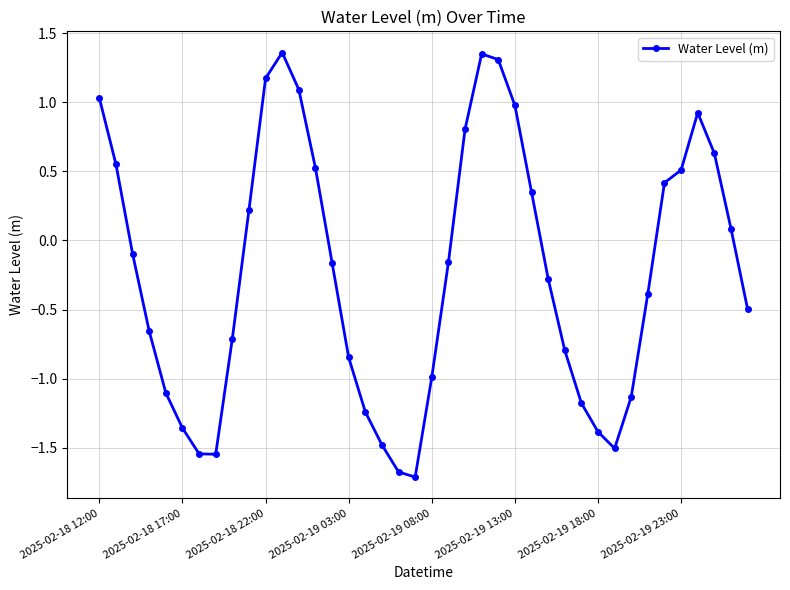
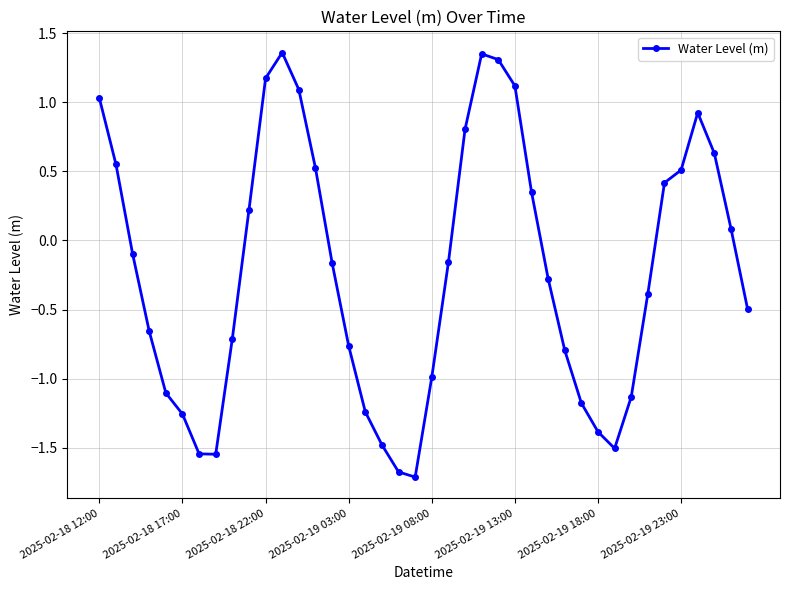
2025-02-18 17:00: -1.36 -> -1.26
2025-02-19 03:00: -0.85 -> -0.76
2025-02-19 13:00: 0.98 -> 1.12
